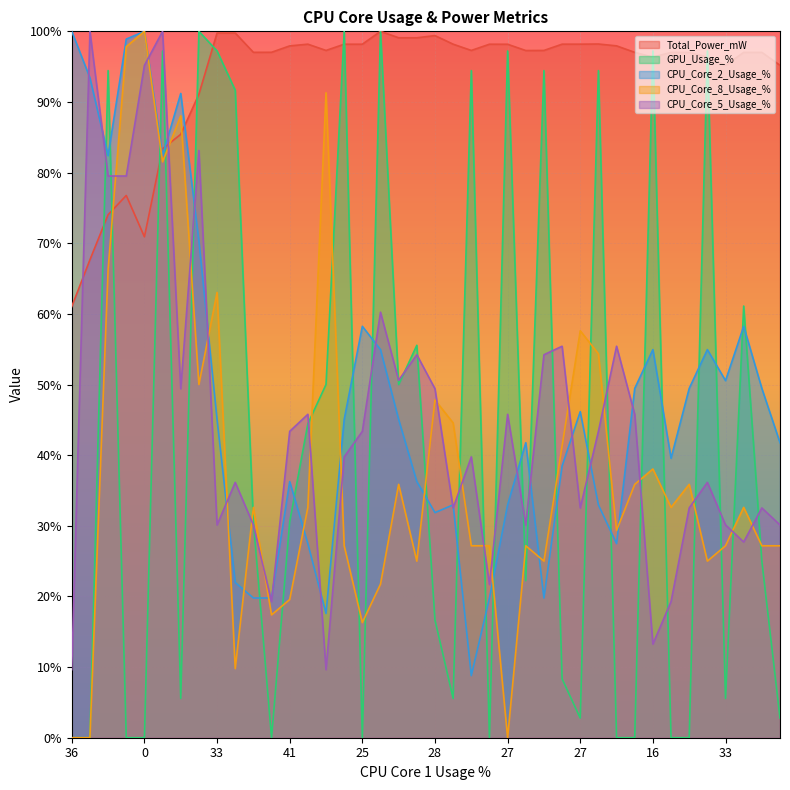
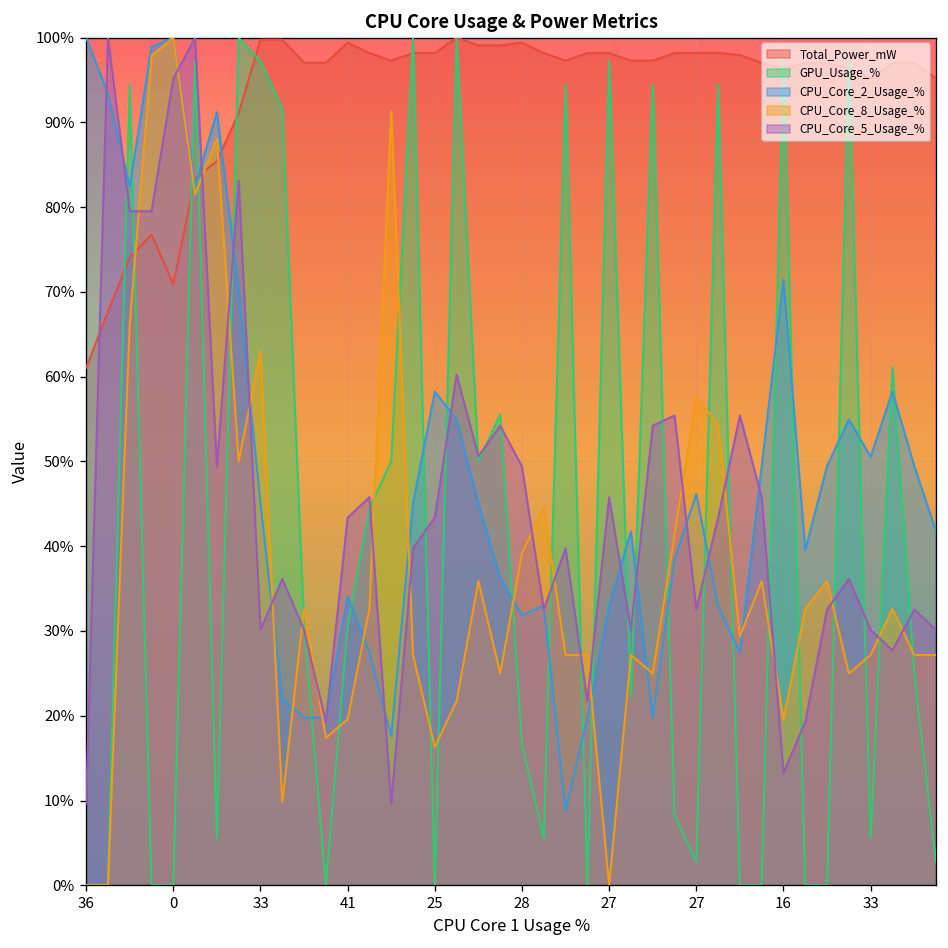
Total_Power_mW, 41: 98% -> 99%
CPU_Core_2_Usage_%, 41: 36% -> 34%
CPU_Core_8_Usage_%, 28: 48% -> 39%
CPU_Core_2_Usage_%, 16: 55% -> 71%
CPU_Core_8_Usage_%, 16: 38% -> 20%
